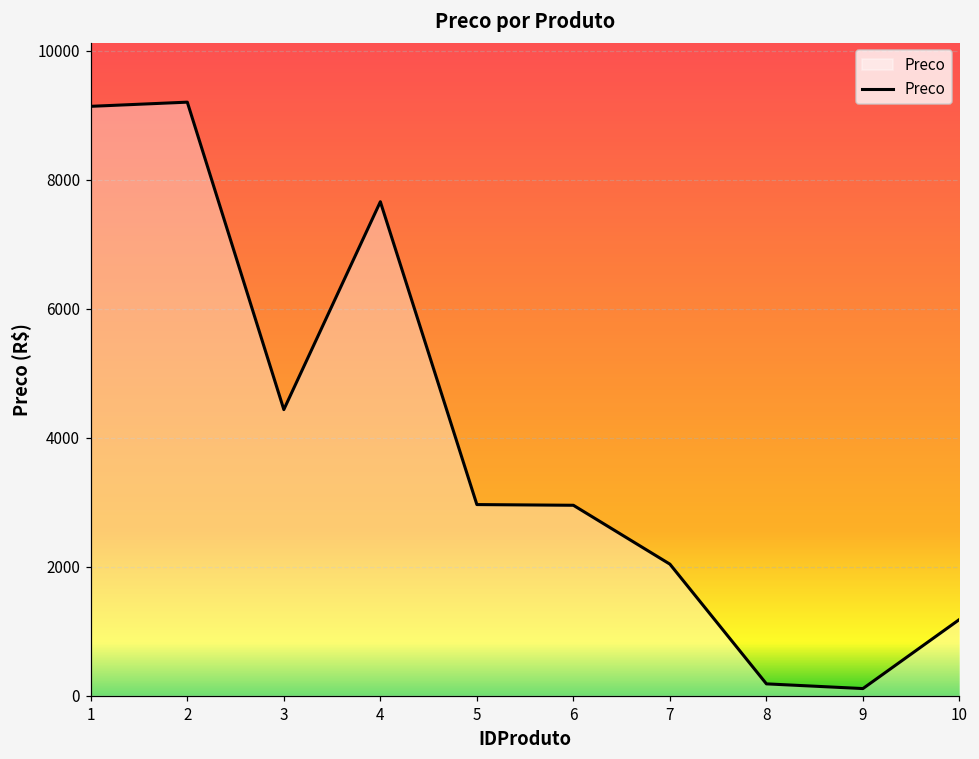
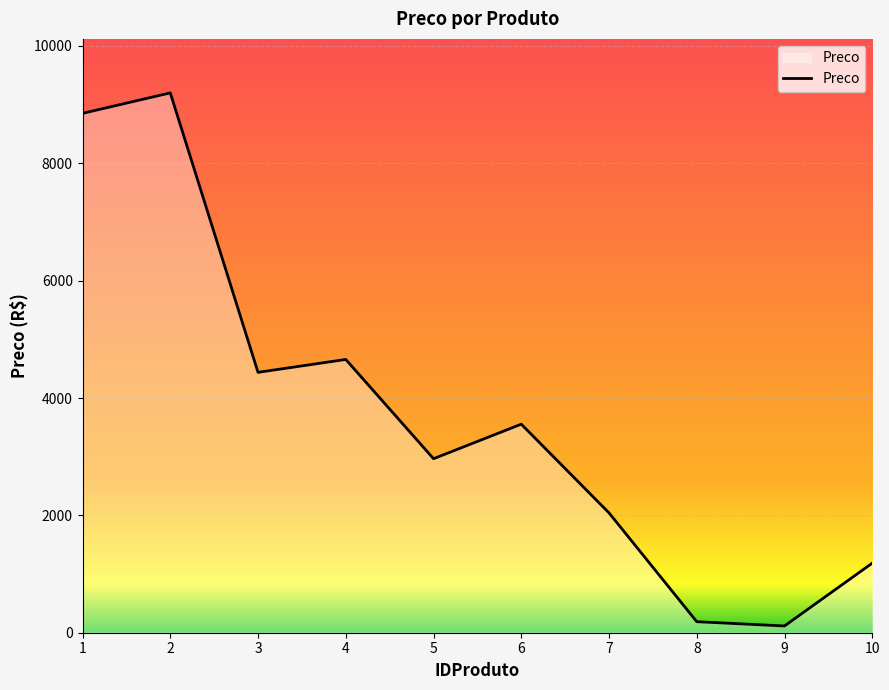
1: 9100 -> 8900
4: 7700 -> 4700
6: 3000 -> 3600
